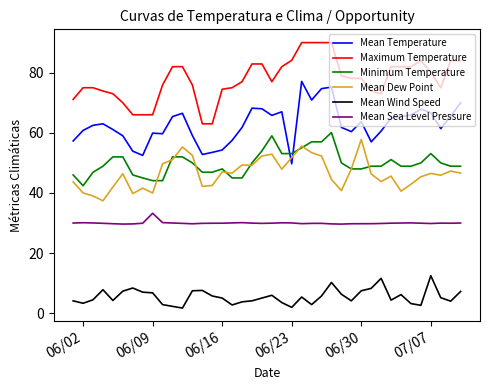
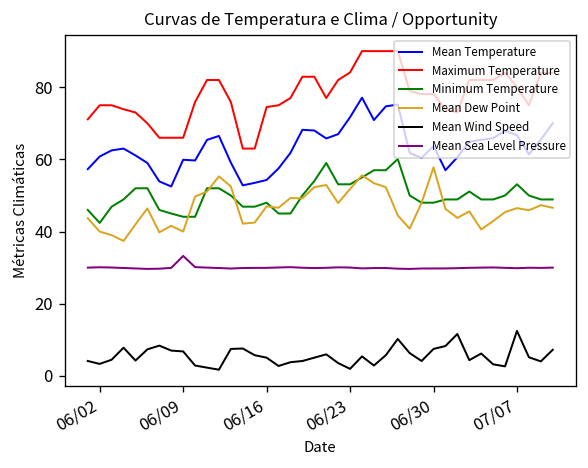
Mean Temperature, 06/23: 50 -> 72
